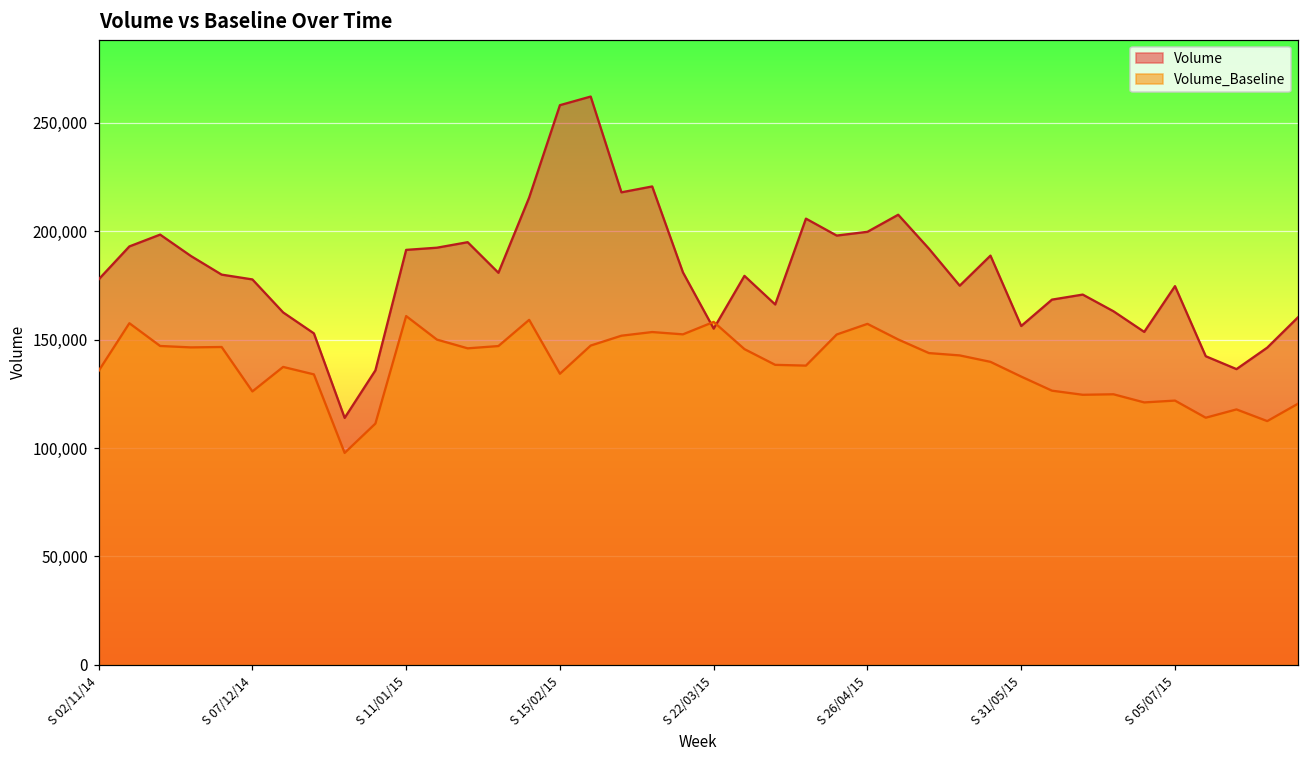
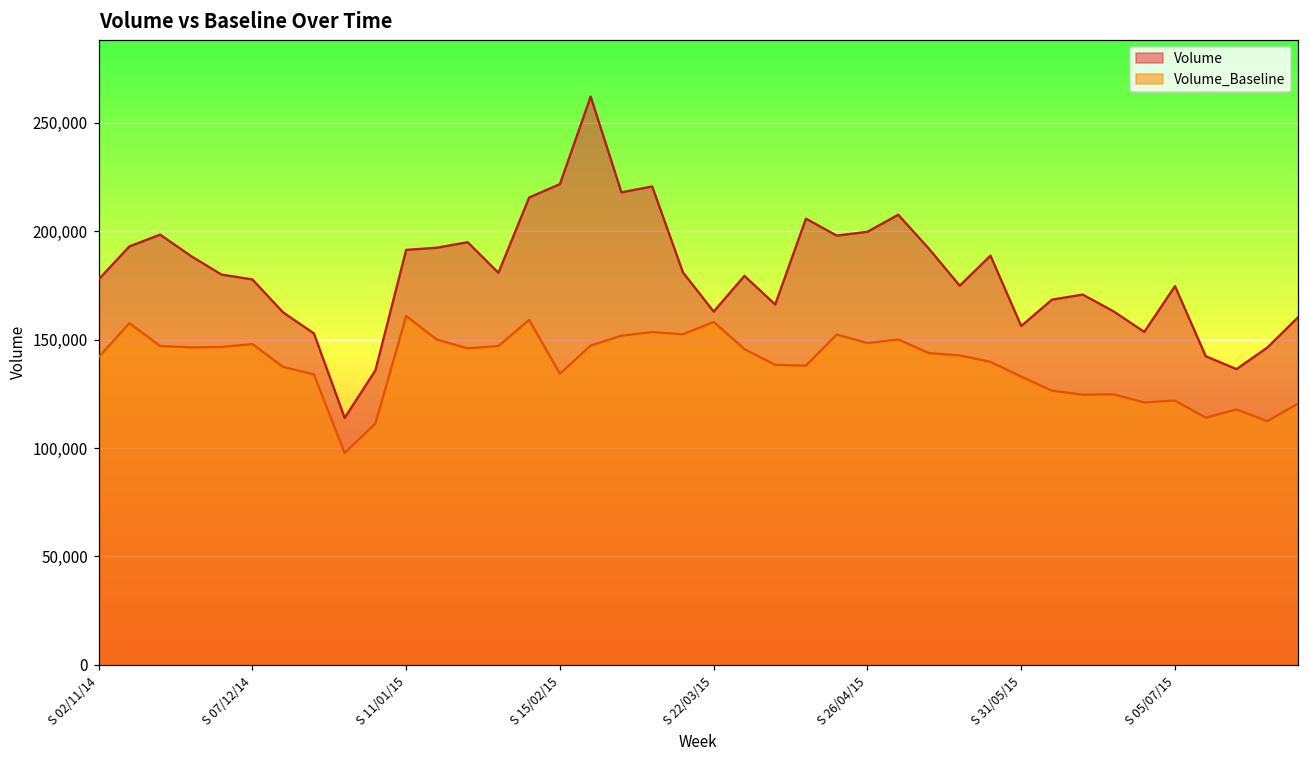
Volume_Baseline, S 02/11/14: 136,000 -> 142,000
Volume_Baseline, S 07/12/14: 126,000 -> 148,000
Volume, S 15/02/15: 258,000 -> 222,000
Volume, S 22/03/15: 155,000 -> 163,000
Volume_Baseline, S 26/04/15: 157,000 -> 148,000
